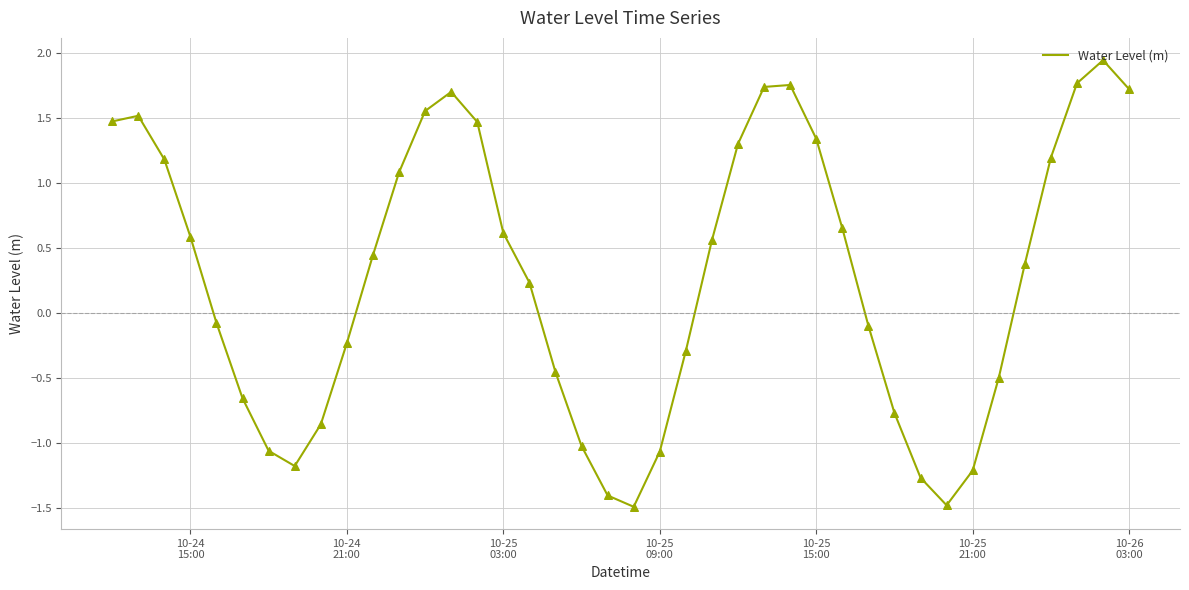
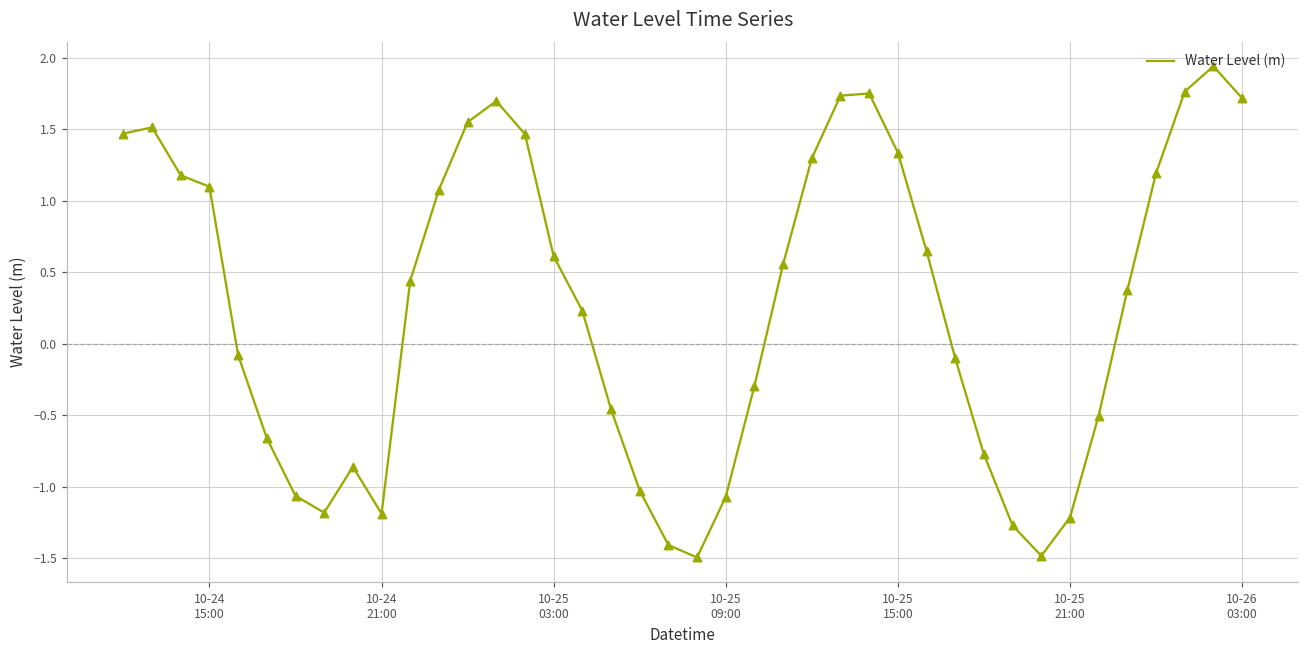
10-24 15:00: 0.58 -> 1.10
10-24 21:00: -0.23 -> -1.19
